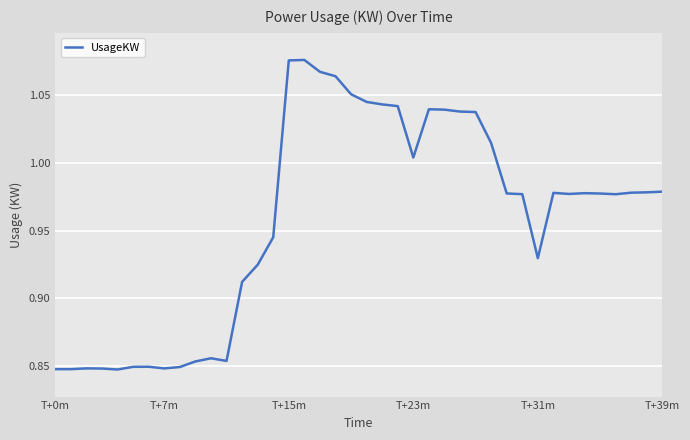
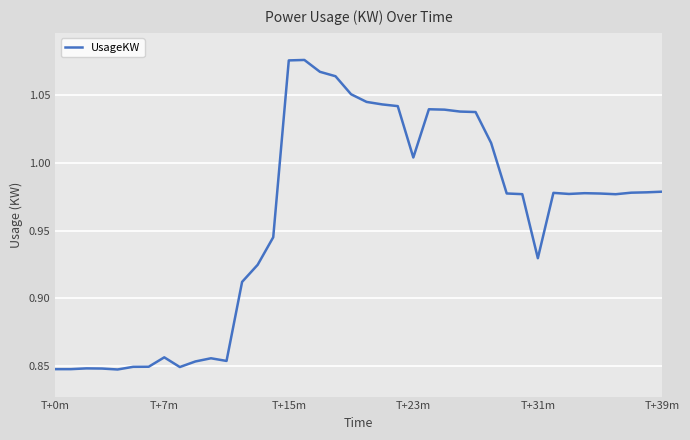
T+7m: 0.848 -> 0.857
